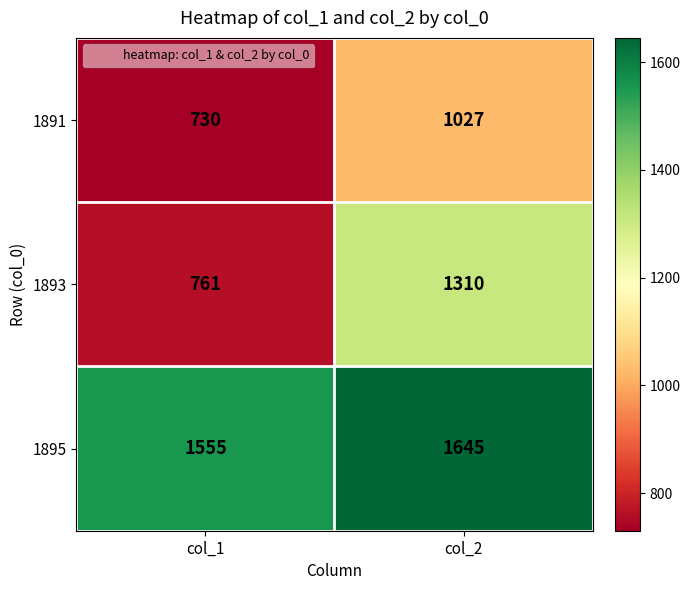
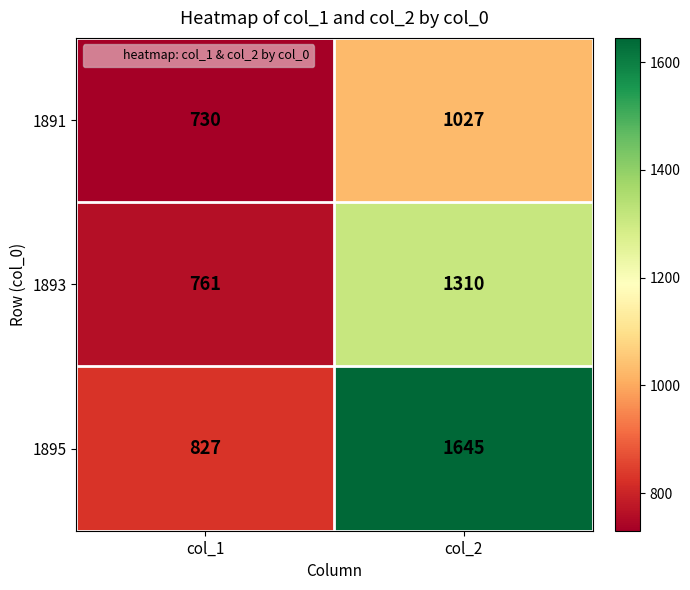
1895, col_1: 1555 -> 827
